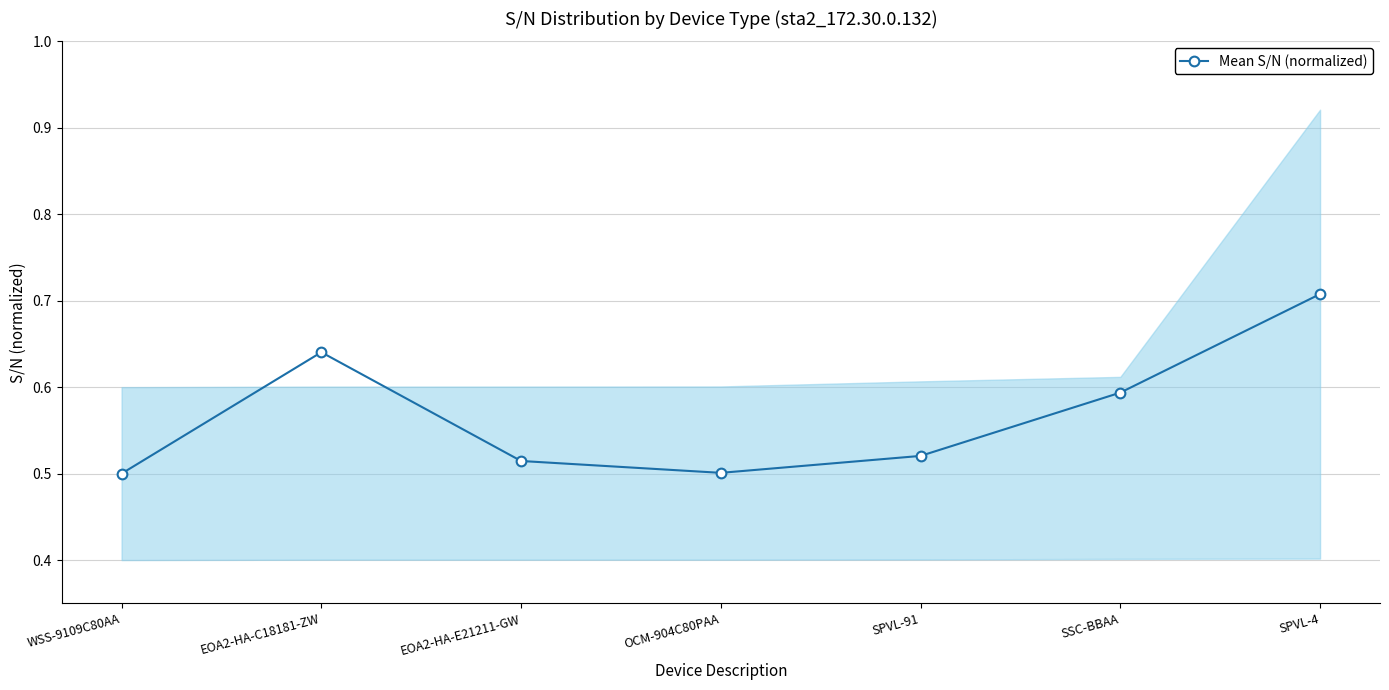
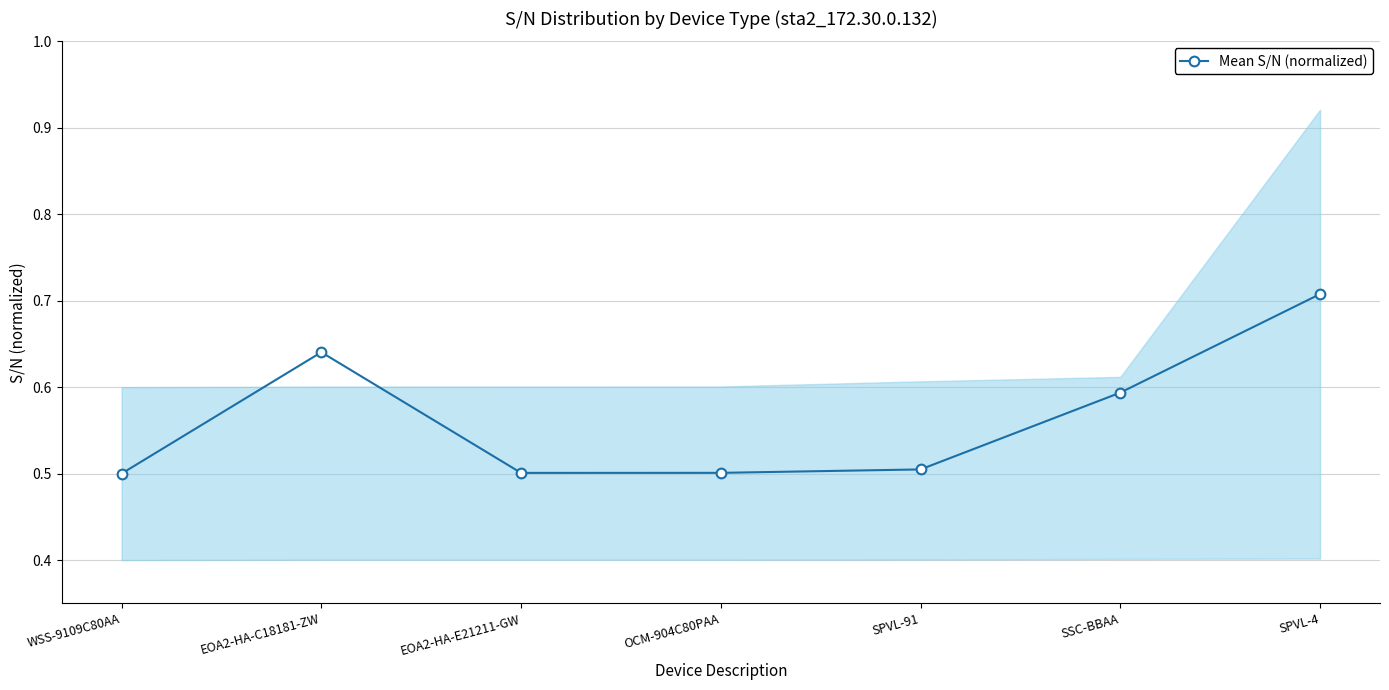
Mean S/N (normalized), EOA2-HA-E21211-GW: 0.51 -> 0.50
Mean S/N (normalized), SPVL-91: 0.52 -> 0.50
